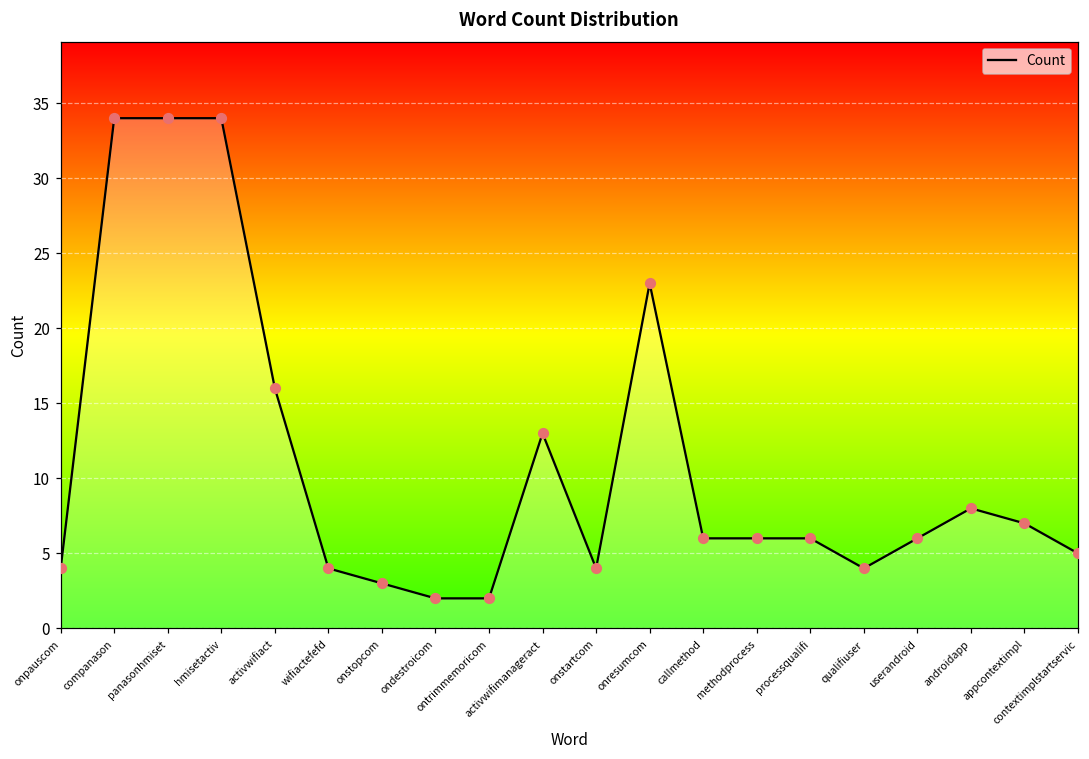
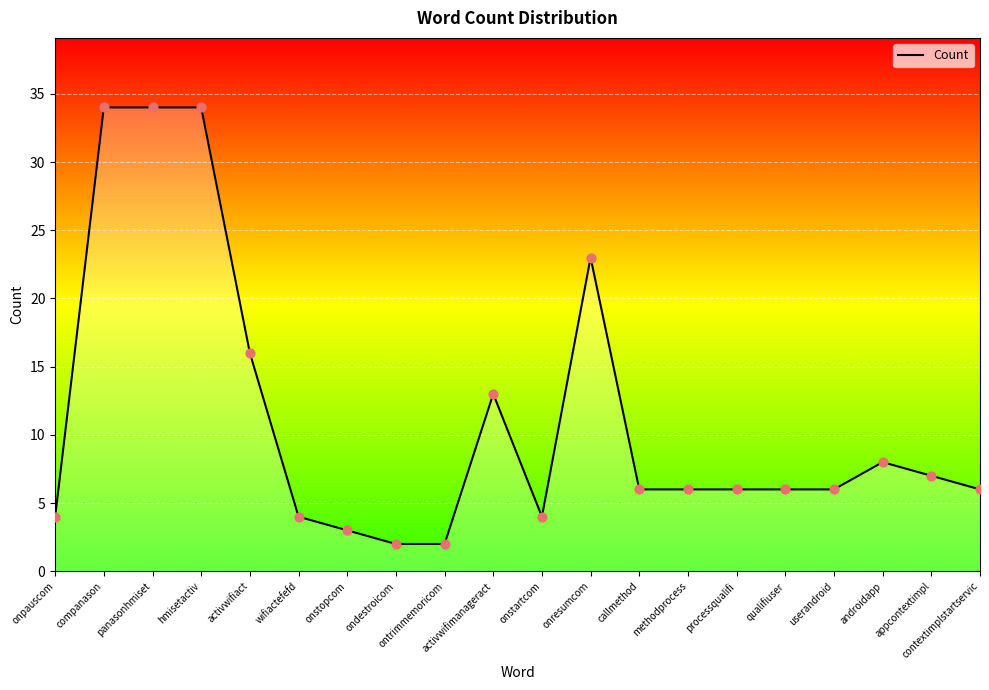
qualifiuser: 4 -> 6
contextimplstartservic: 5 -> 6
